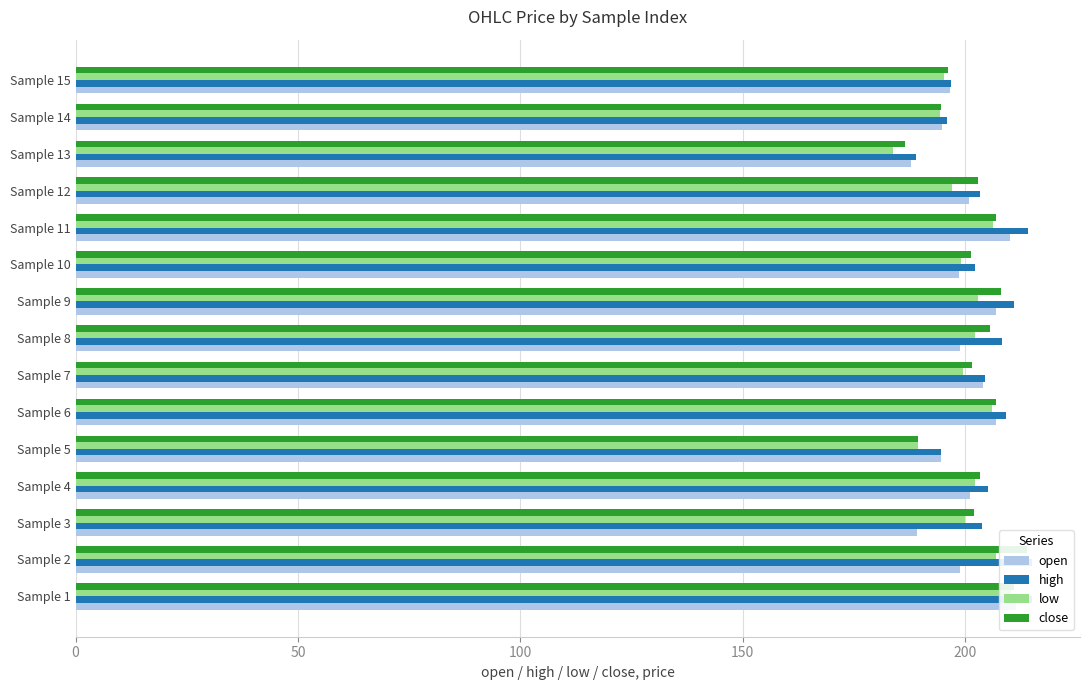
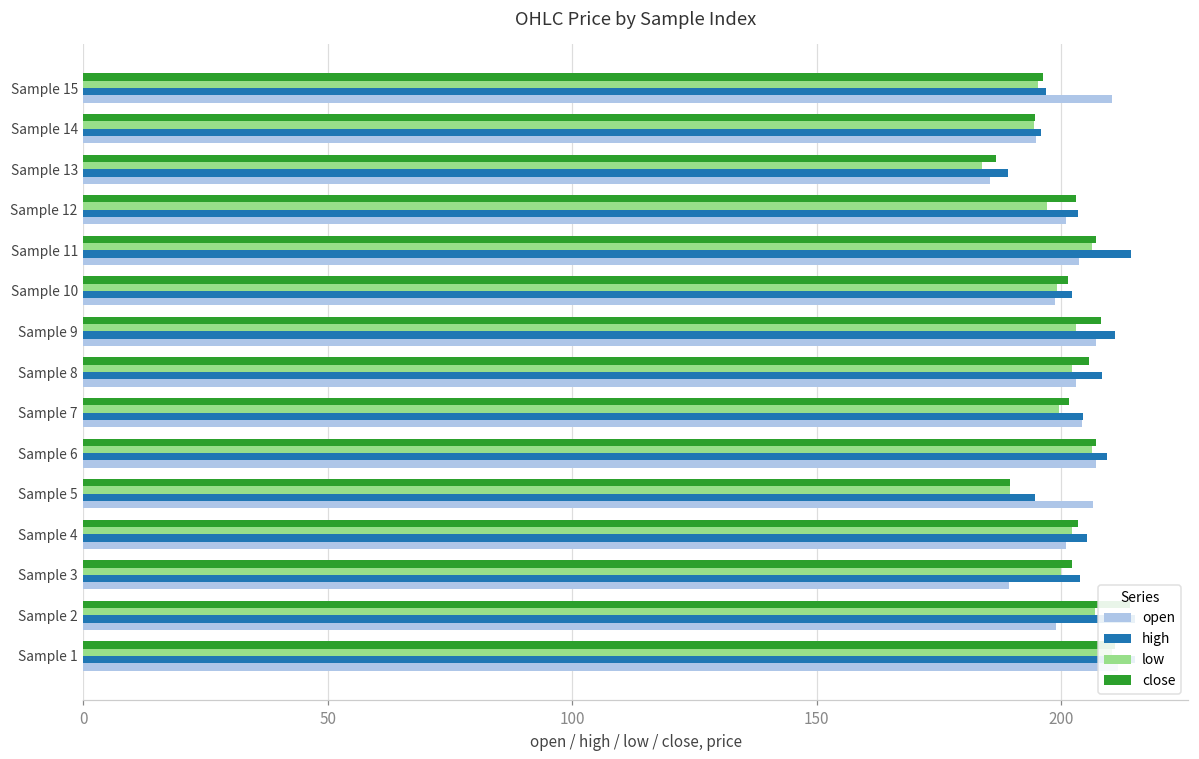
open, Sample 15: 197 -> 210
open, Sample 13: 188 -> 185
open, Sample 11: 210 -> 204
open, Sample 8: 199 -> 203
open, Sample 5: 195 -> 206
